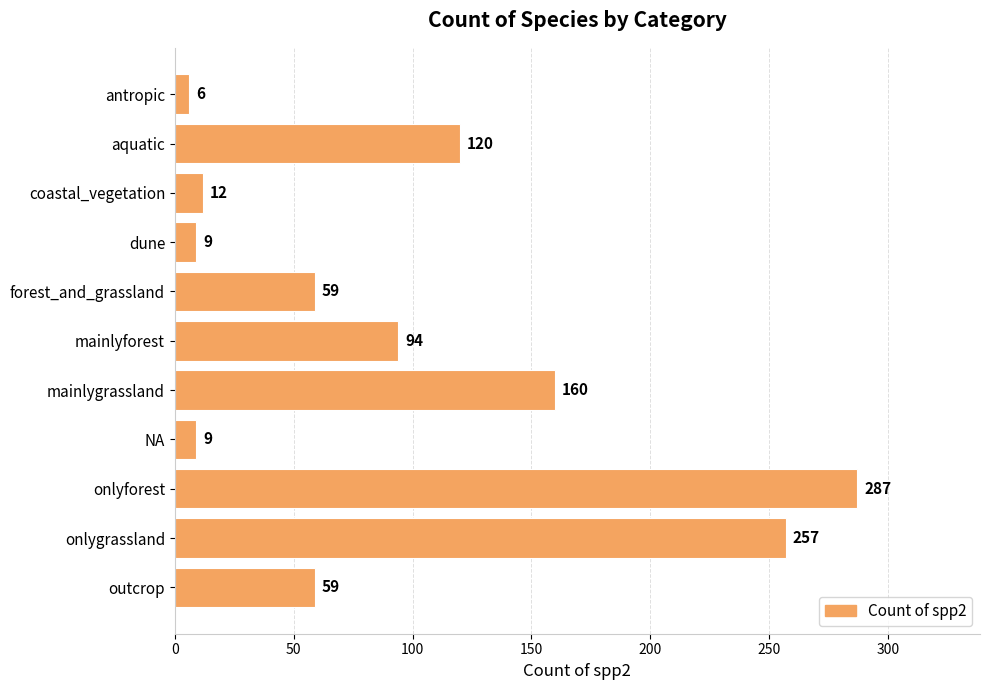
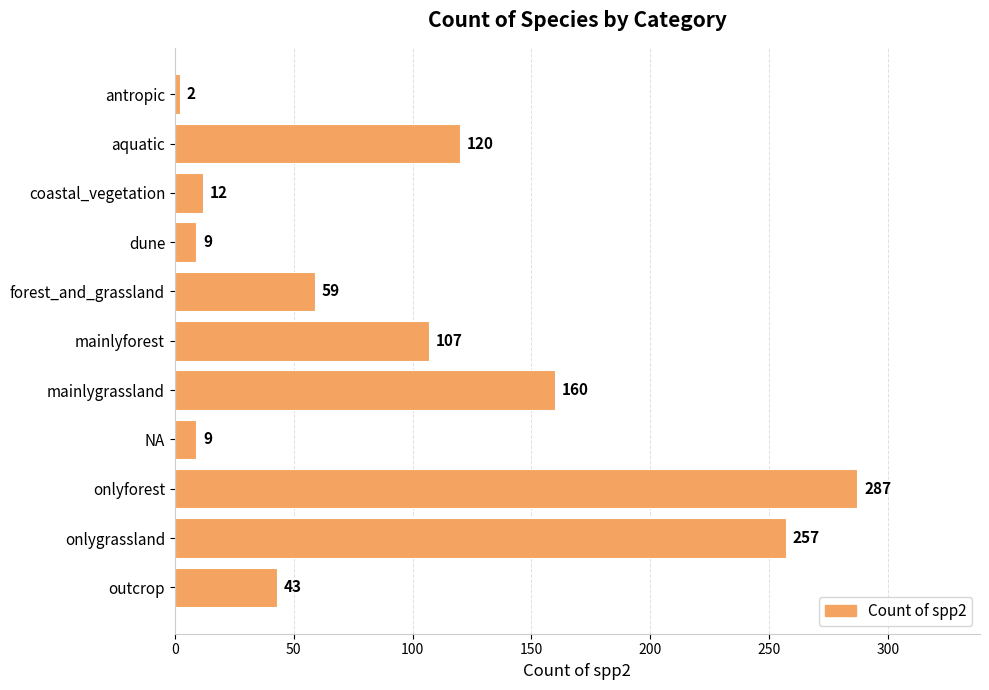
antropic: 6 -> 2
mainlyforest: 94 -> 107
outcrop: 59 -> 43
